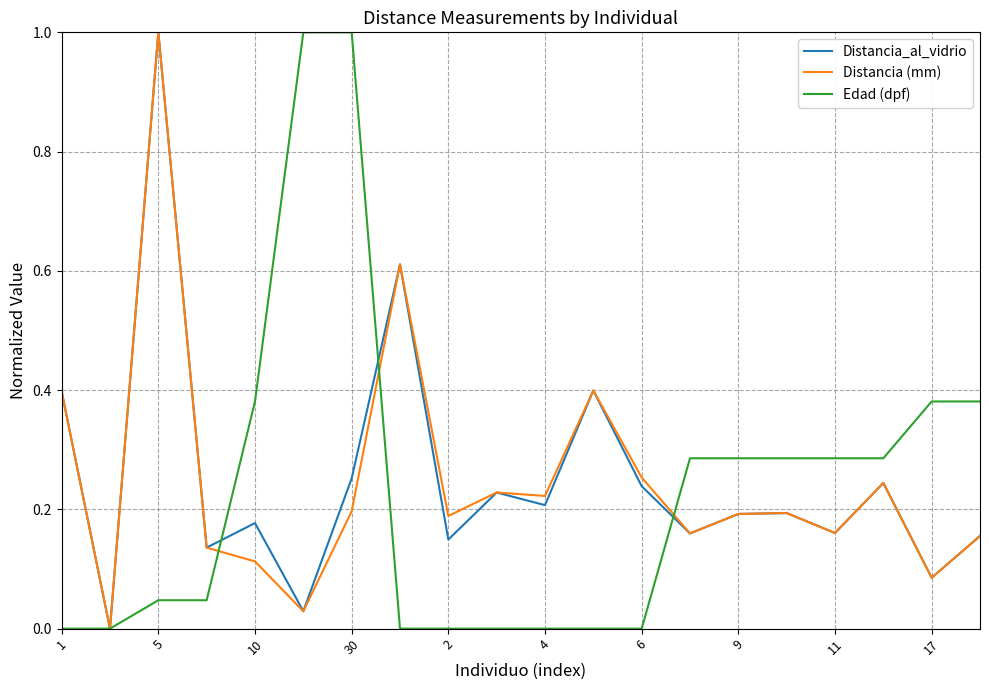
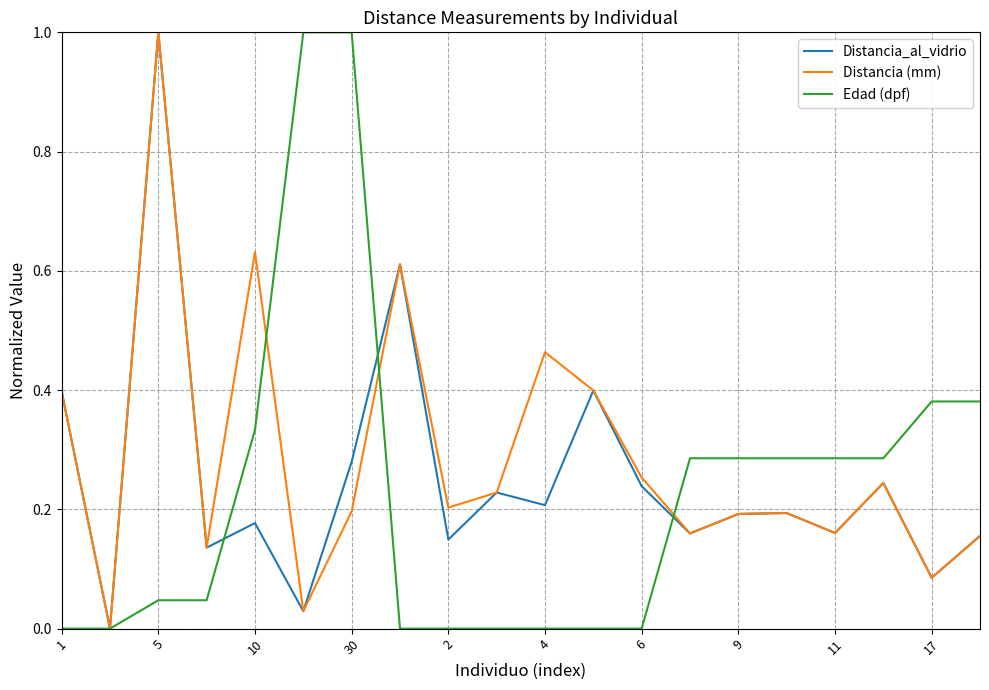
Distancia (mm), 10: 0.11 -> 0.63
Edad (dpf), 10: 0.38 -> 0.33
Distancia_al_vidrio, 30: 0.25 -> 0.28
Distancia (mm), 2: 0.19 -> 0.20
Distancia (mm), 4: 0.22 -> 0.46
